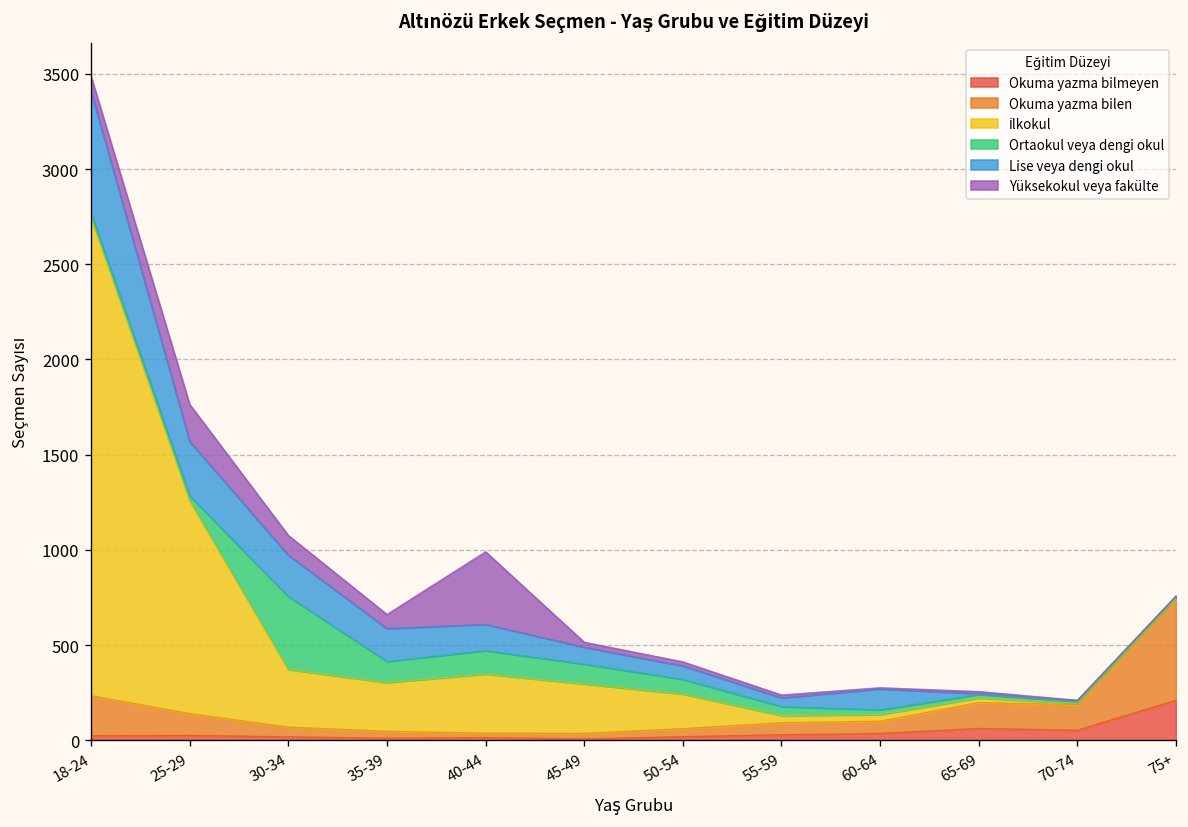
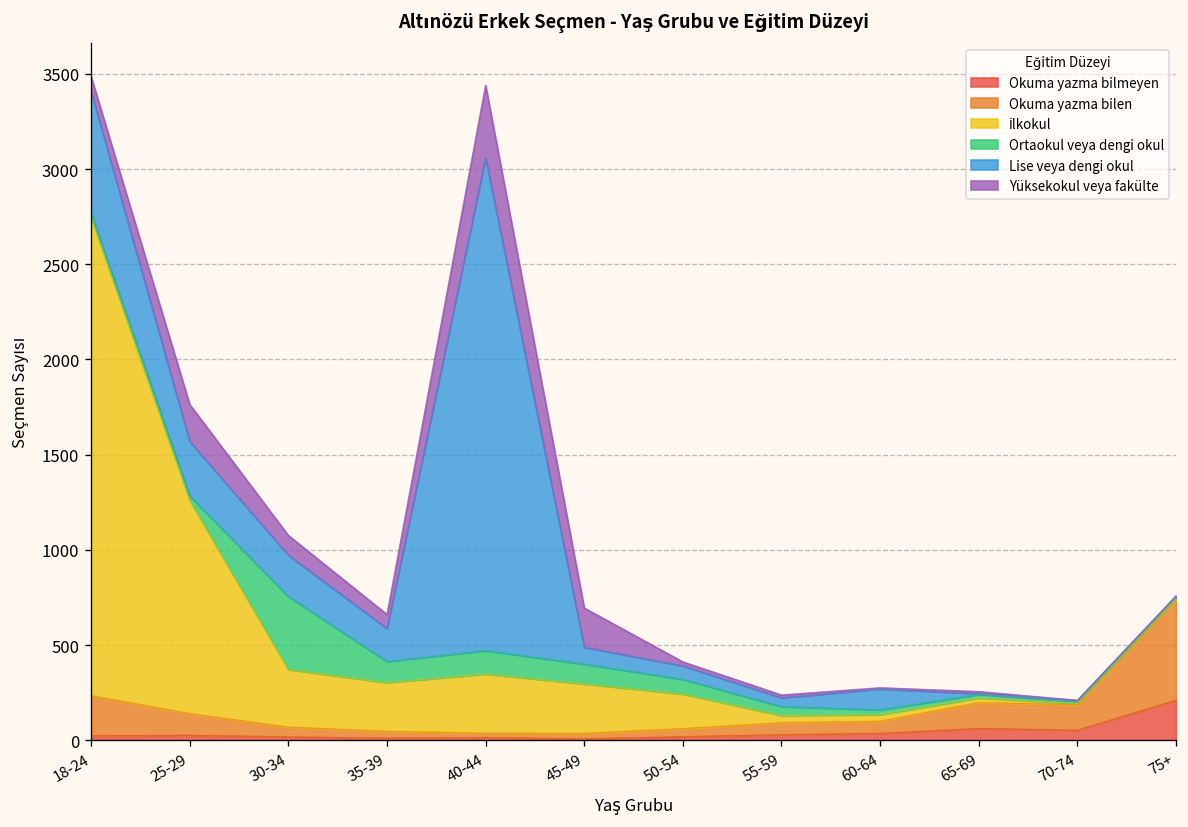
Lise veya dengi okul, 40-44: 140 -> 2590
Yüksekokul veya fakülte, 45-49: 30 -> 210
